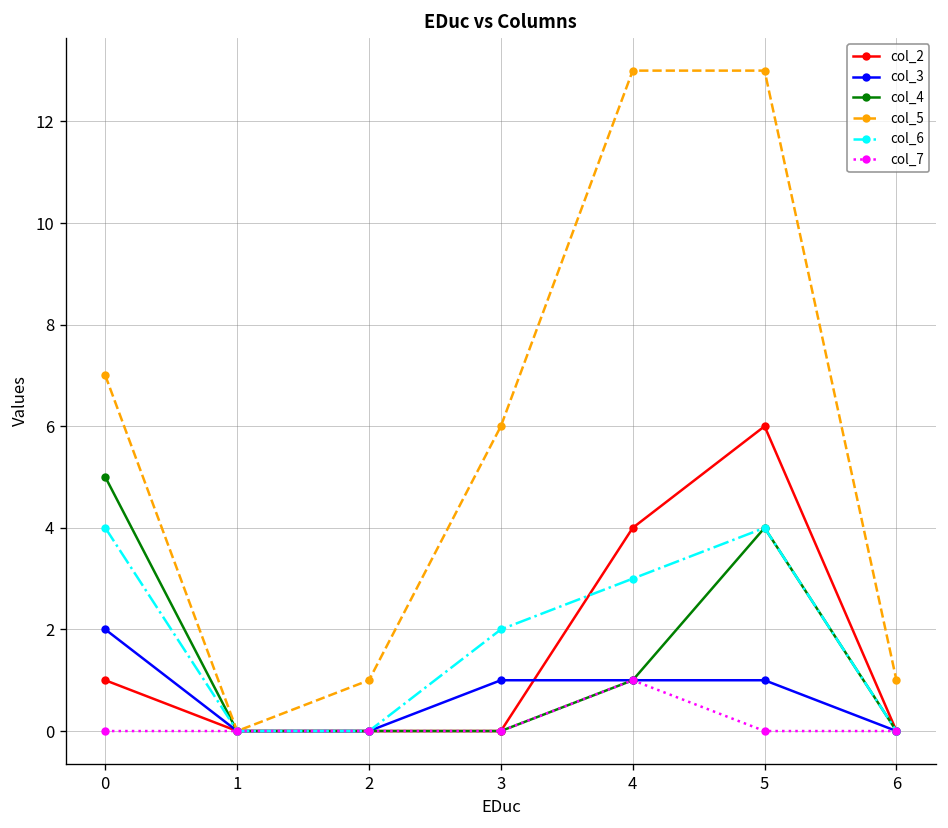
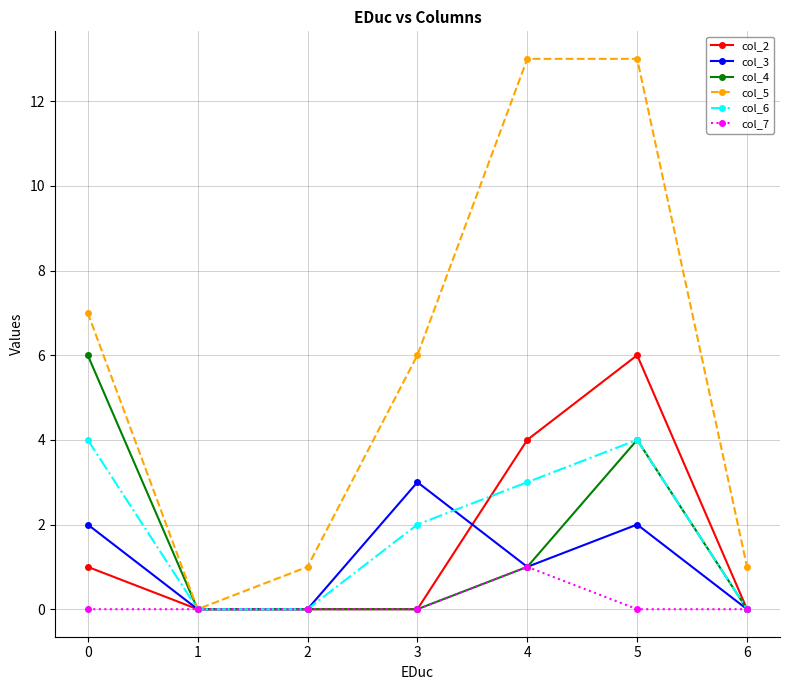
col_4, 0: 5 -> 6
col_3, 3: 1 -> 3
col_3, 5: 1 -> 2
